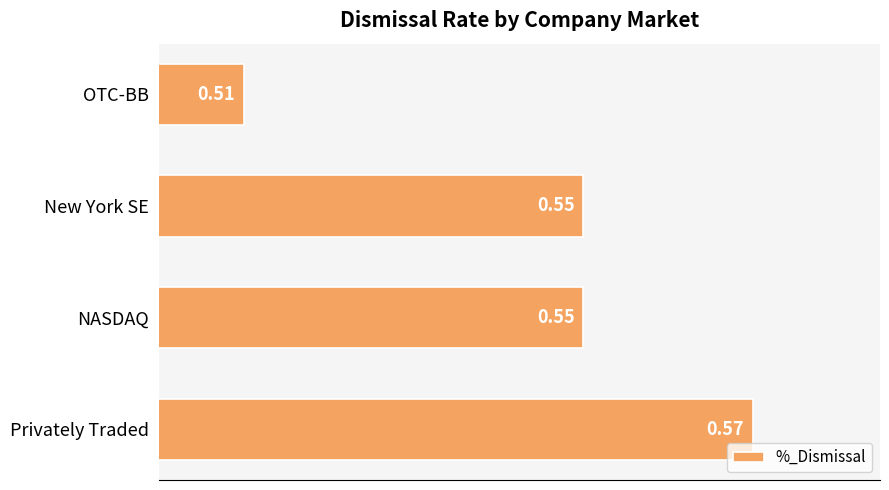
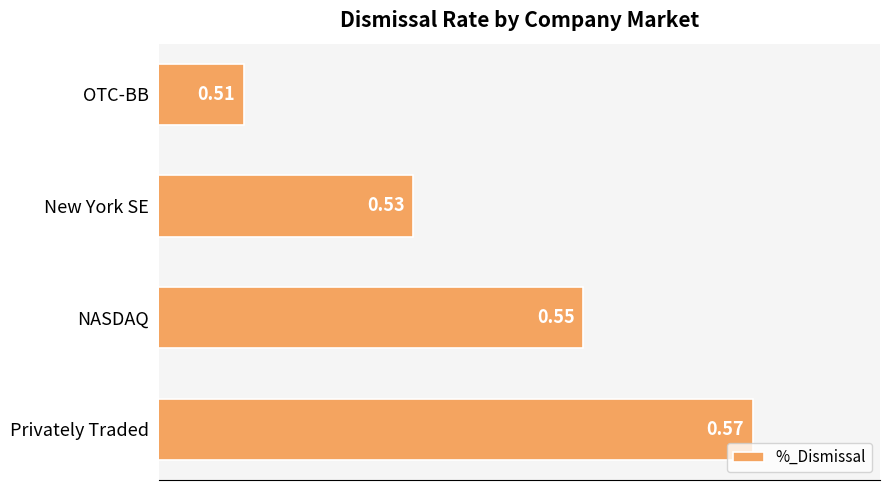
New York SE: 0.55 -> 0.53
